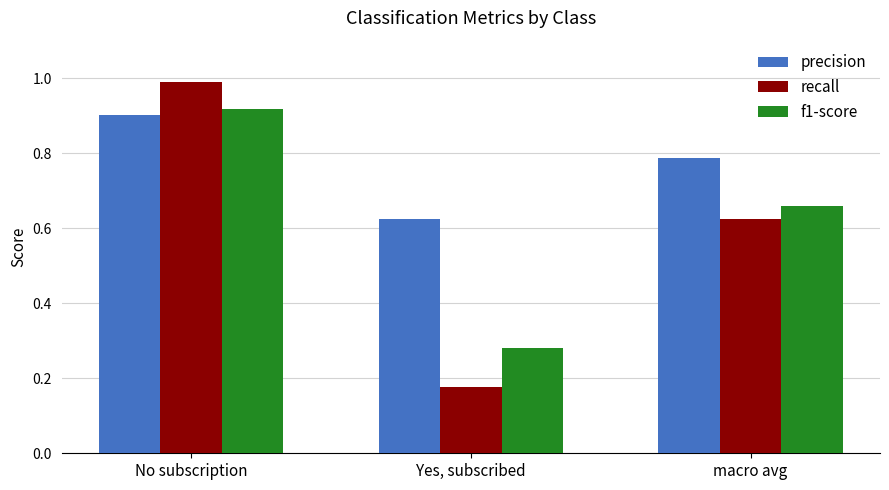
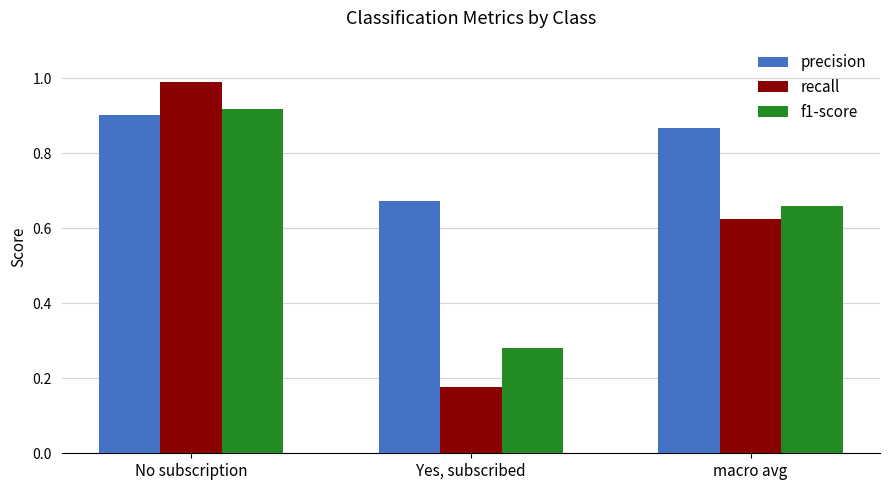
precision, Yes, subscribed: 0.62 -> 0.67
precision, macro avg: 0.79 -> 0.87
